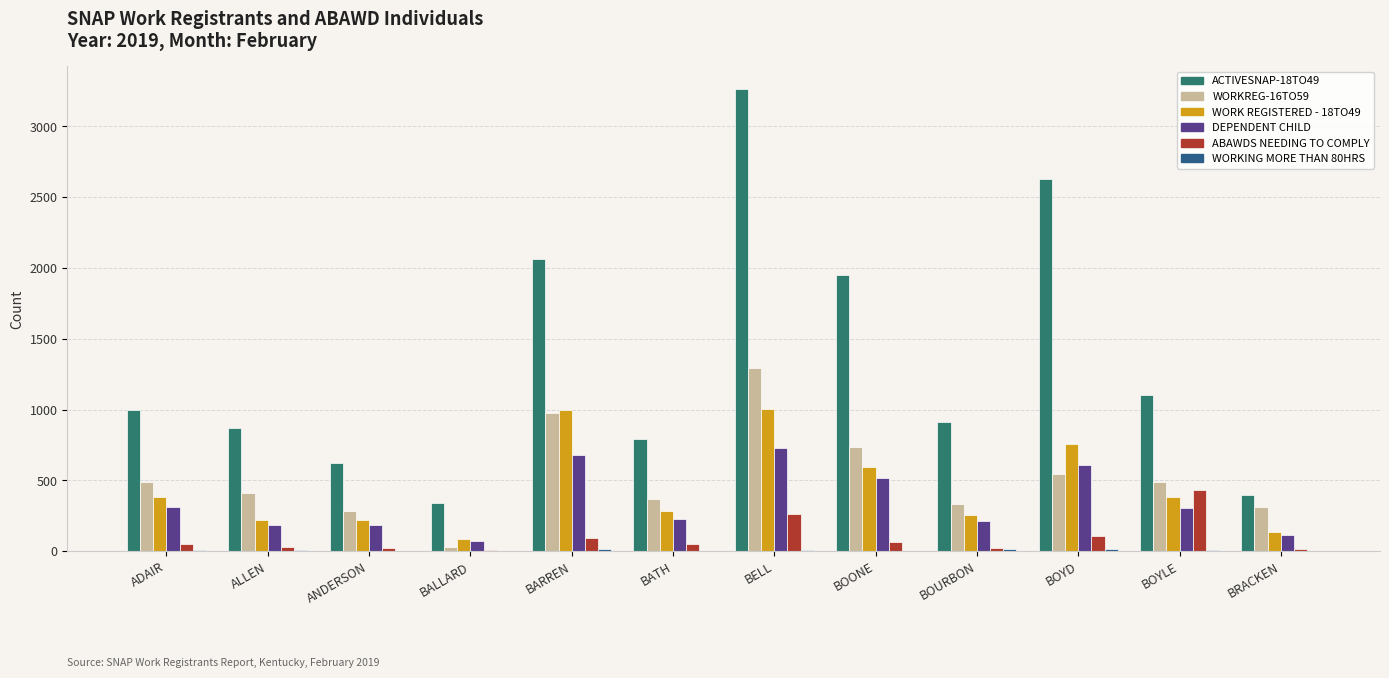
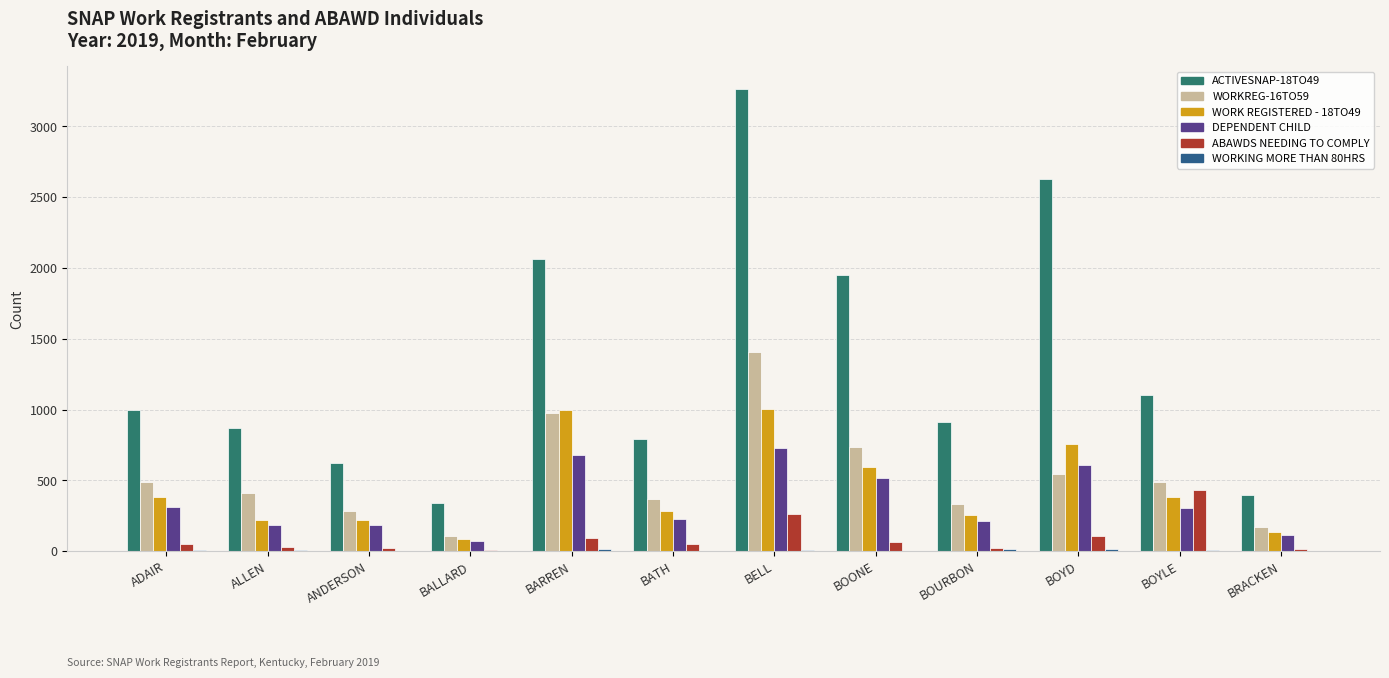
WORKREG-16TO59, BALLARD: 30 -> 110
WORKREG-16TO59, BELL: 1300 -> 1410
WORKREG-16TO59, BRACKEN: 310 -> 170
